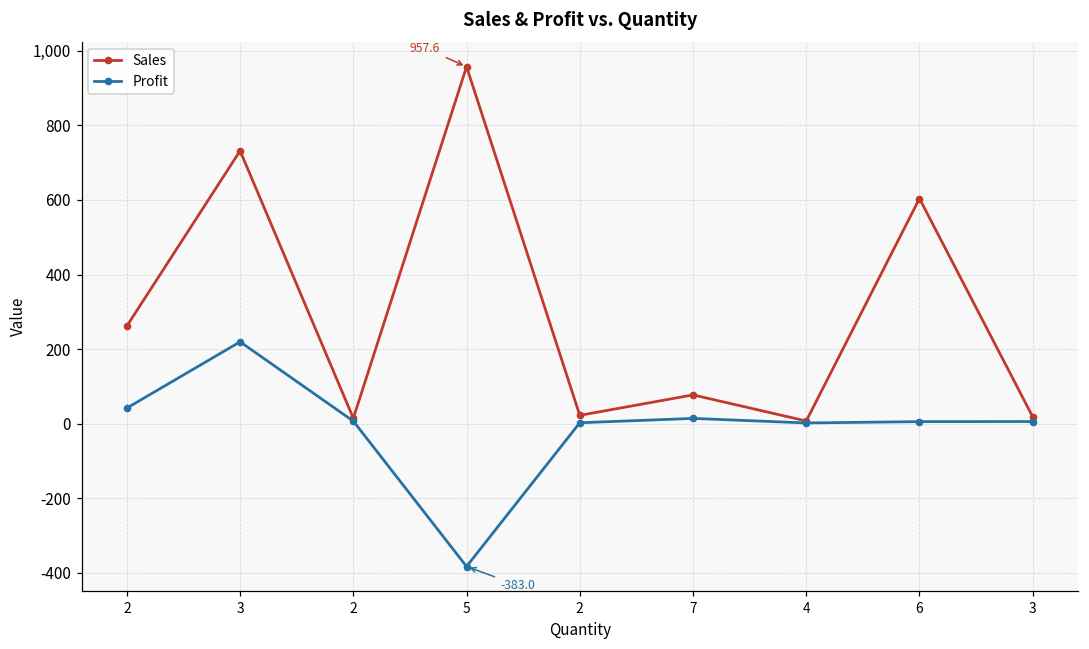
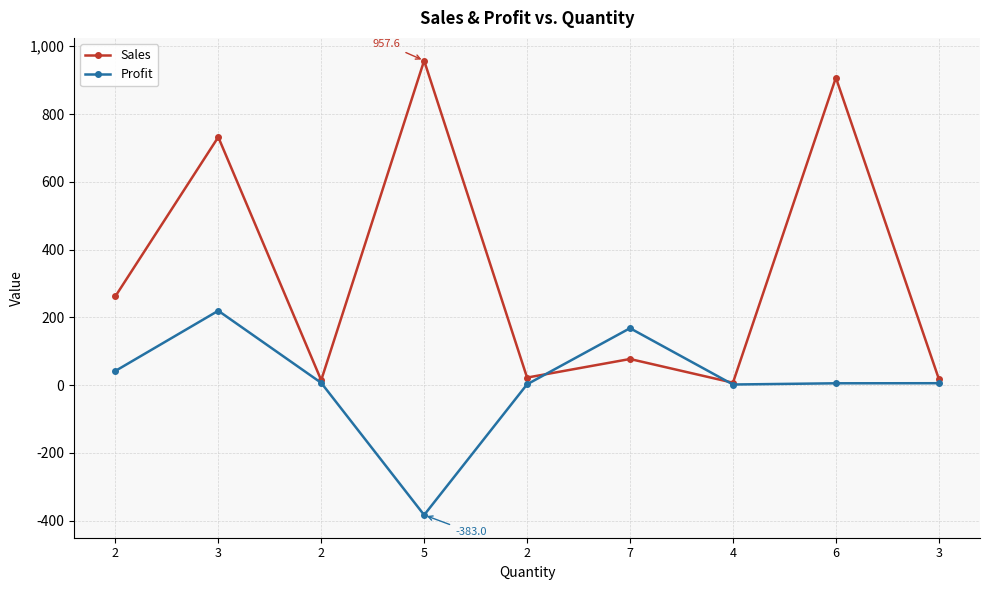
Profit, 7: 10 -> 170
Sales, 6: 600 -> 910
